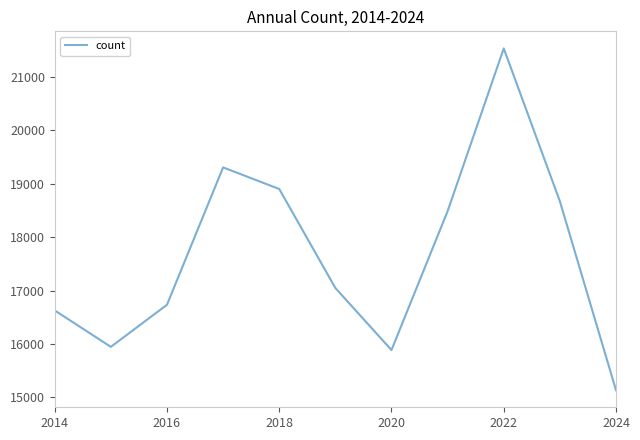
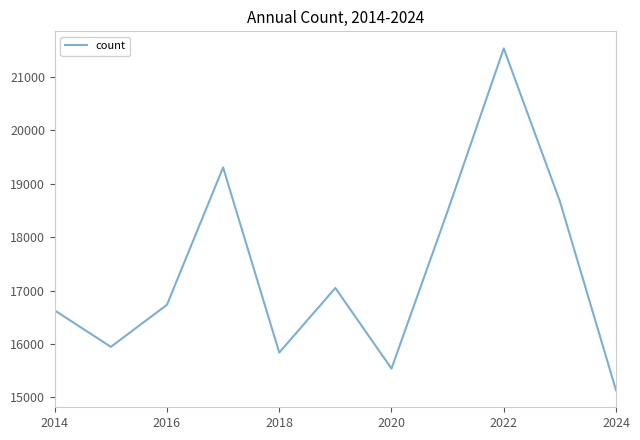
2018: 18900 -> 15800
2020: 15900 -> 15500
